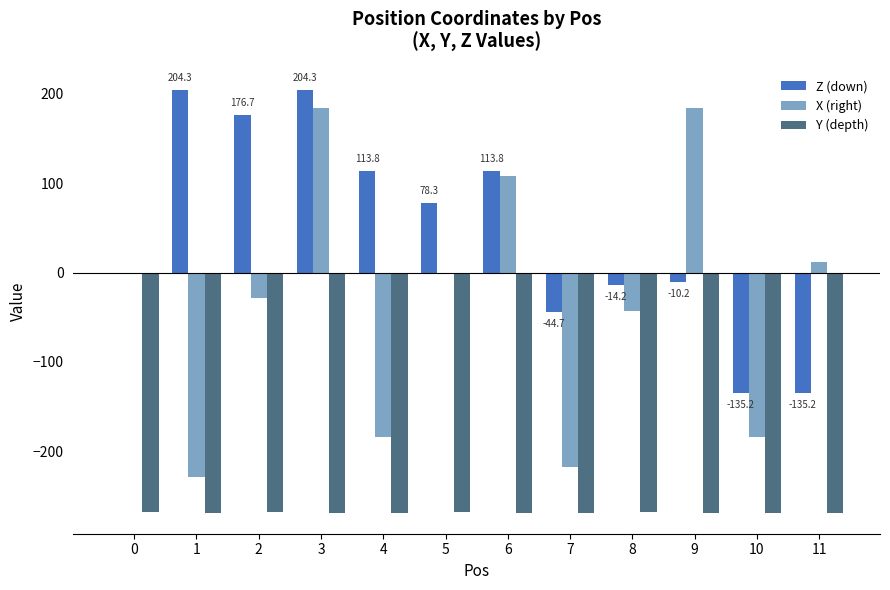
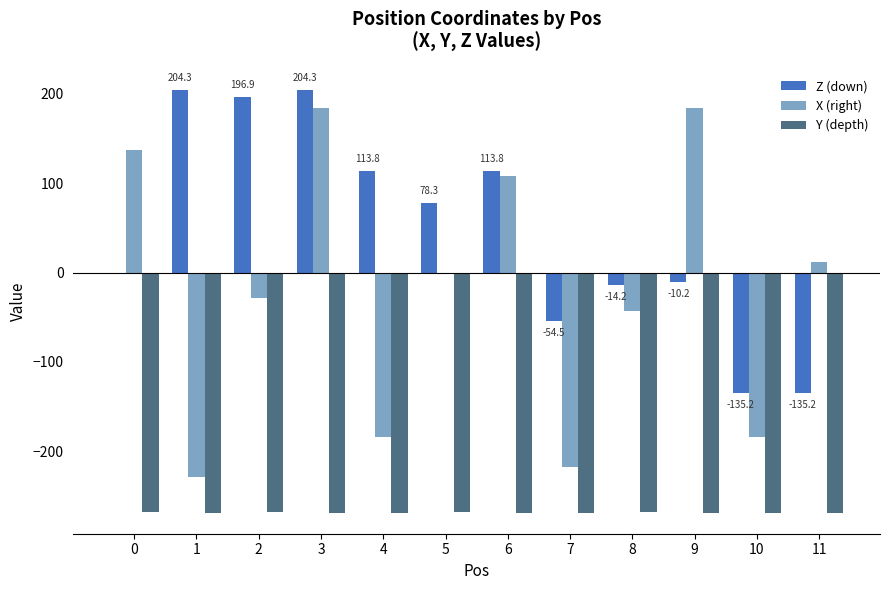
X (right), 0: 0 -> 140
Z (down), 2: 176.7 -> 196.9
Z (down), 7: -44.7 -> -54.5
